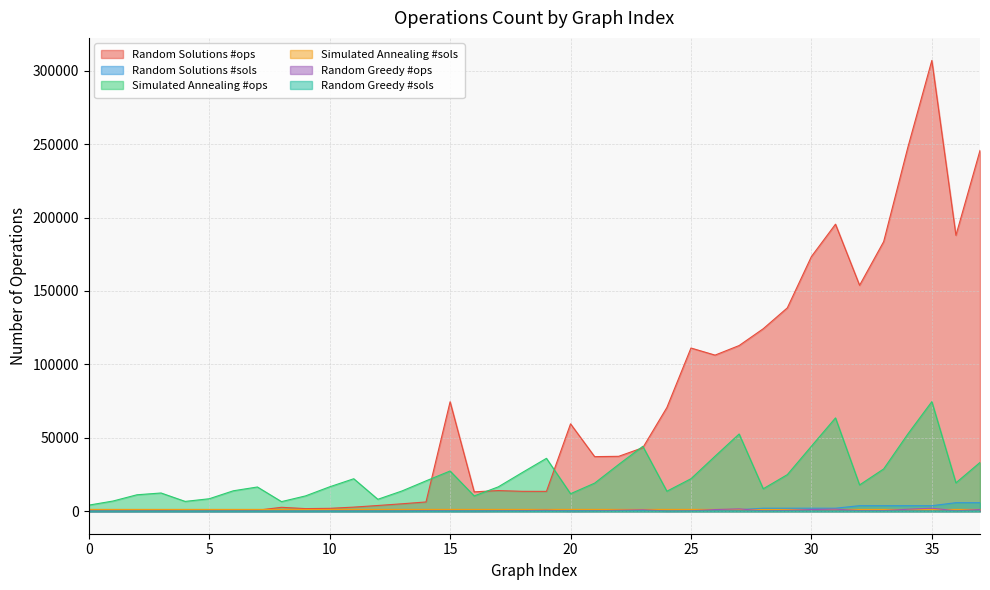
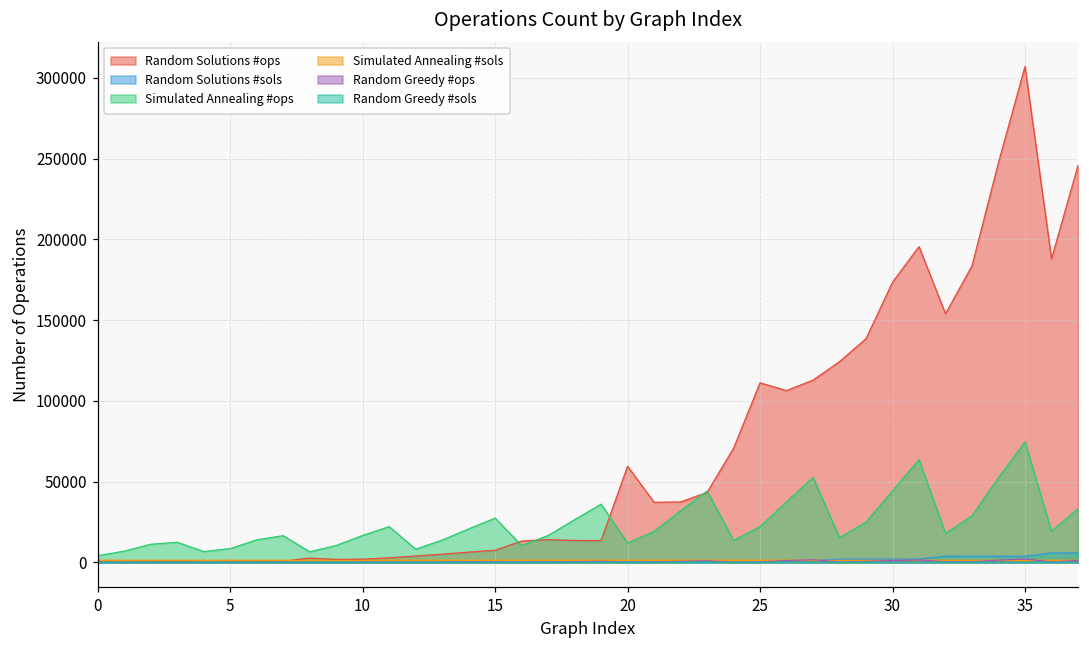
Random Solutions #ops, 15: 75000 -> 7000
